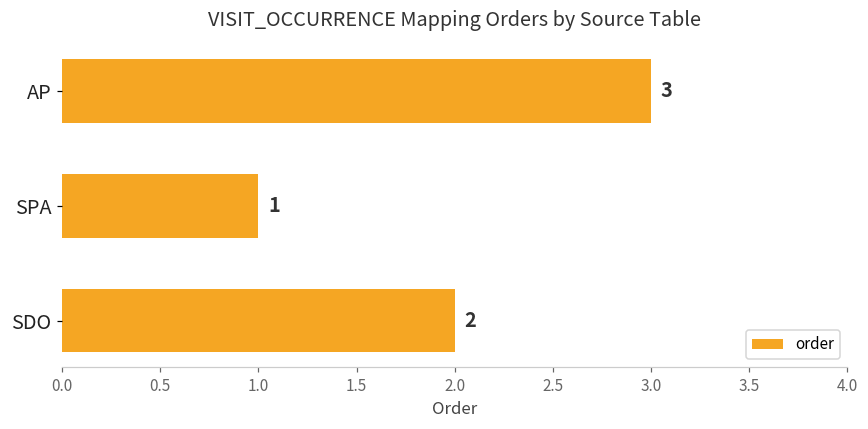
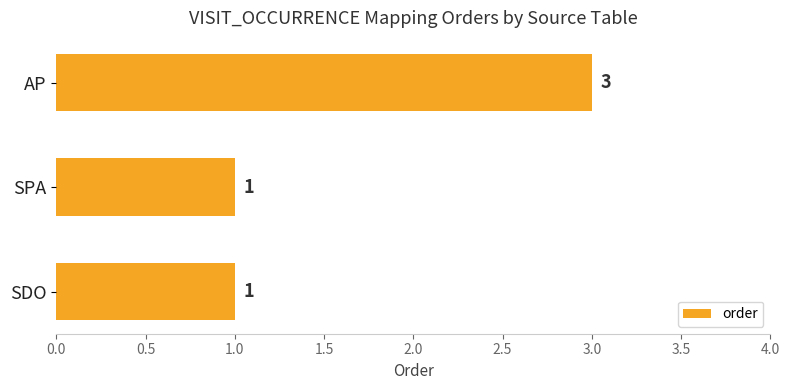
SDO: 2 -> 1
